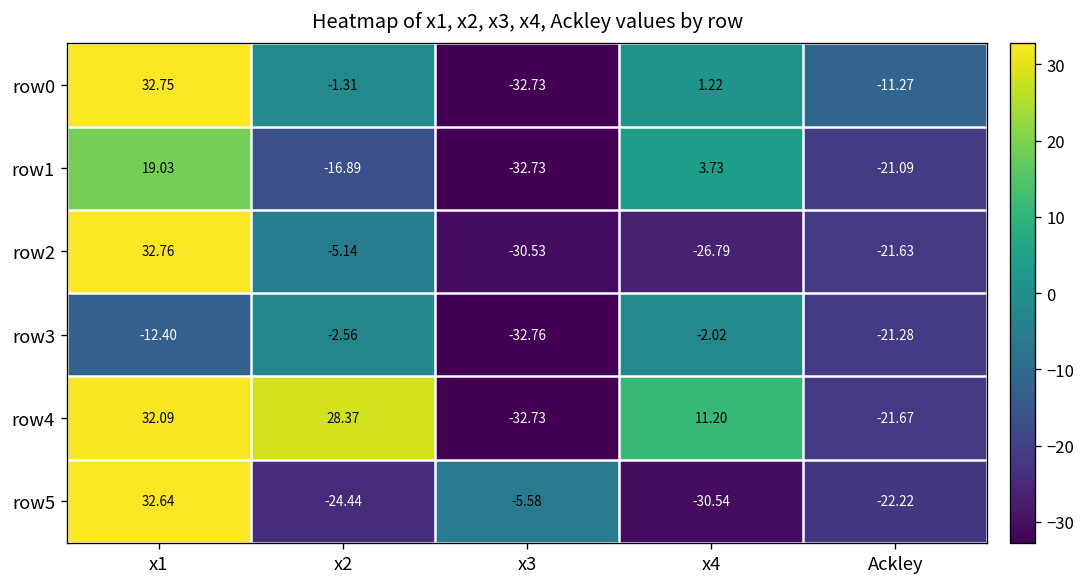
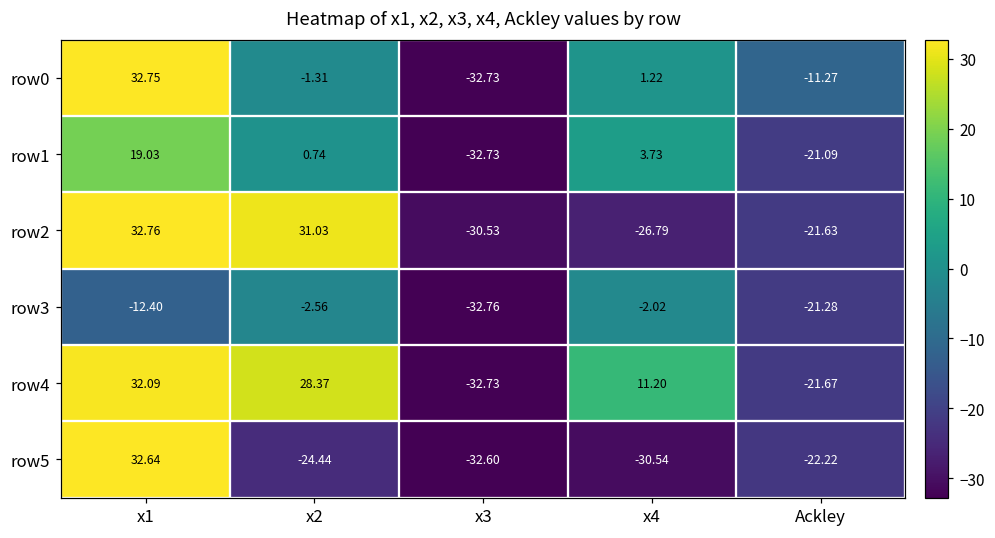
row1, x2: -16.89 -> 0.74
row2, x2: -5.14 -> 31.03
row5, x3: -5.58 -> -32.60
